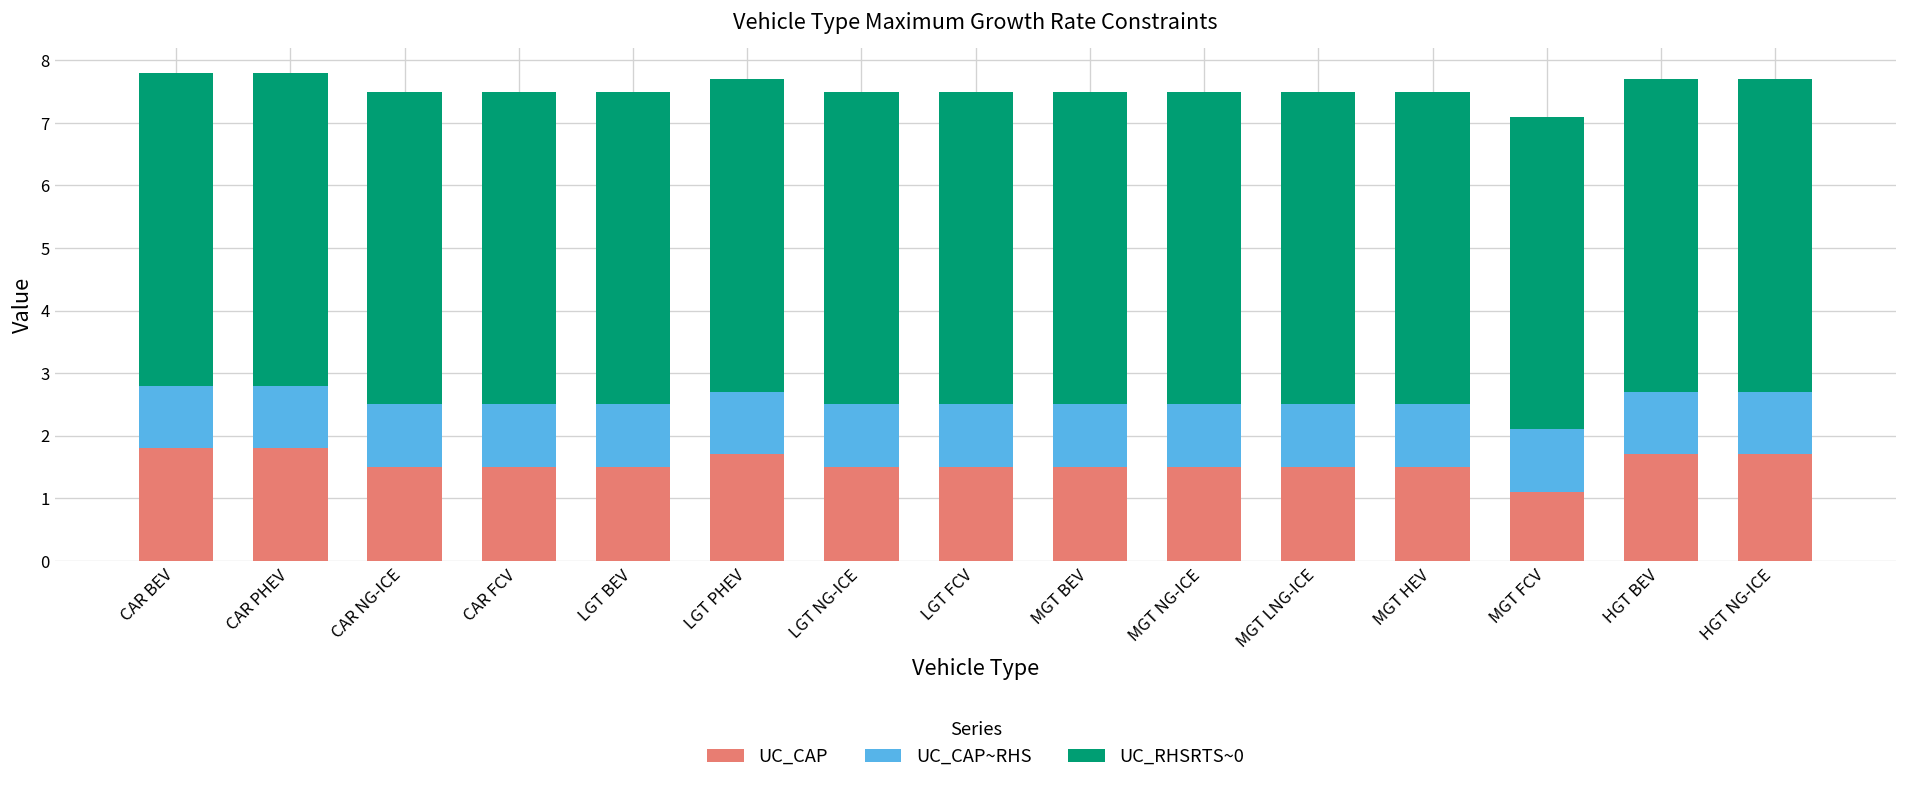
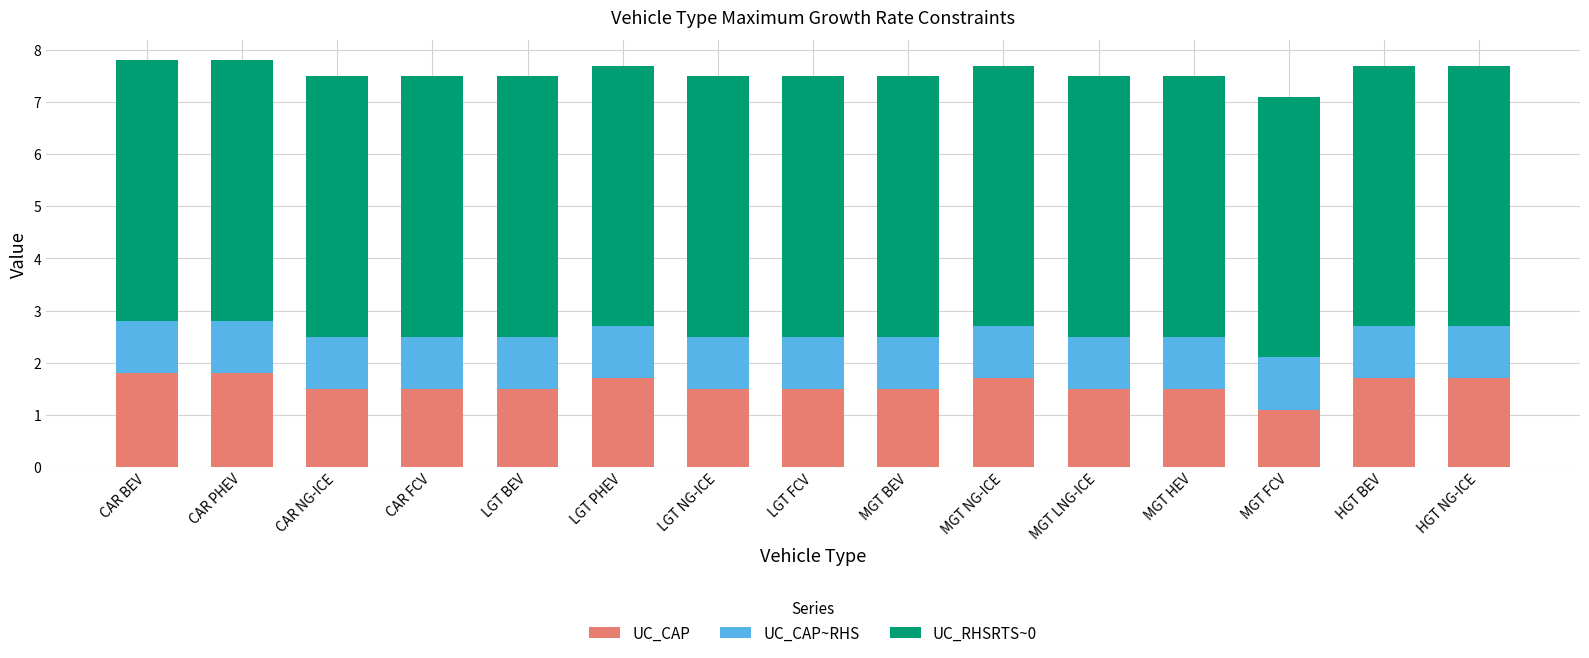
UC_CAP, MGT NG-ICE: 1.5 -> 1.7
